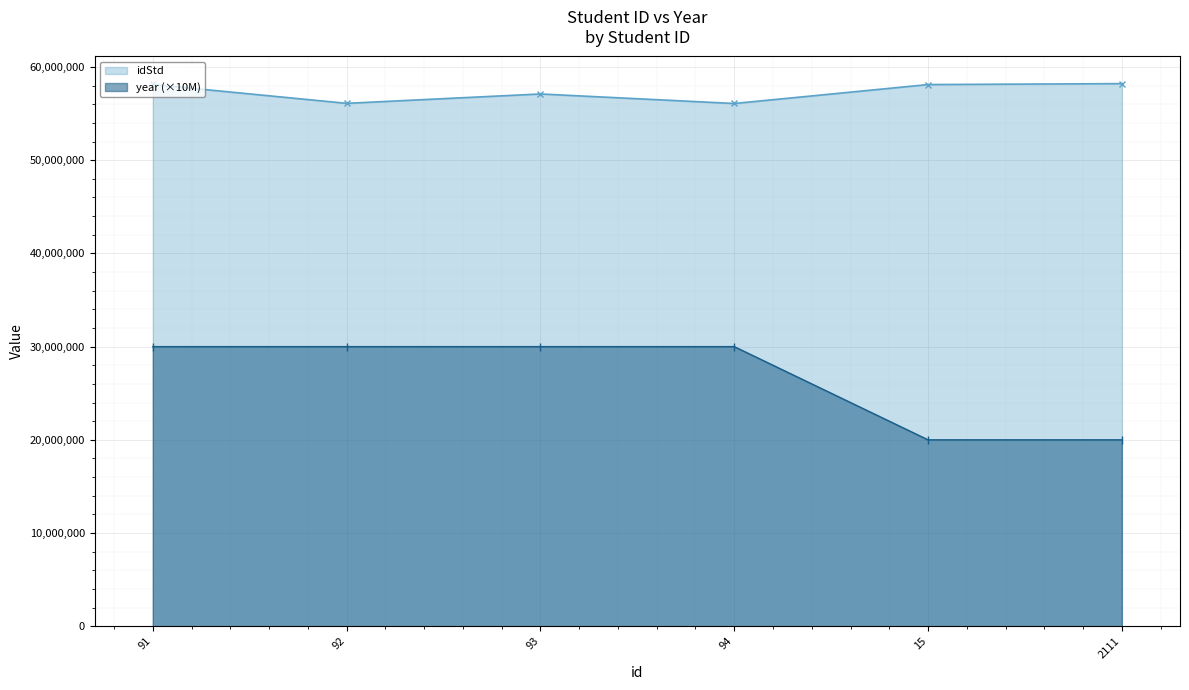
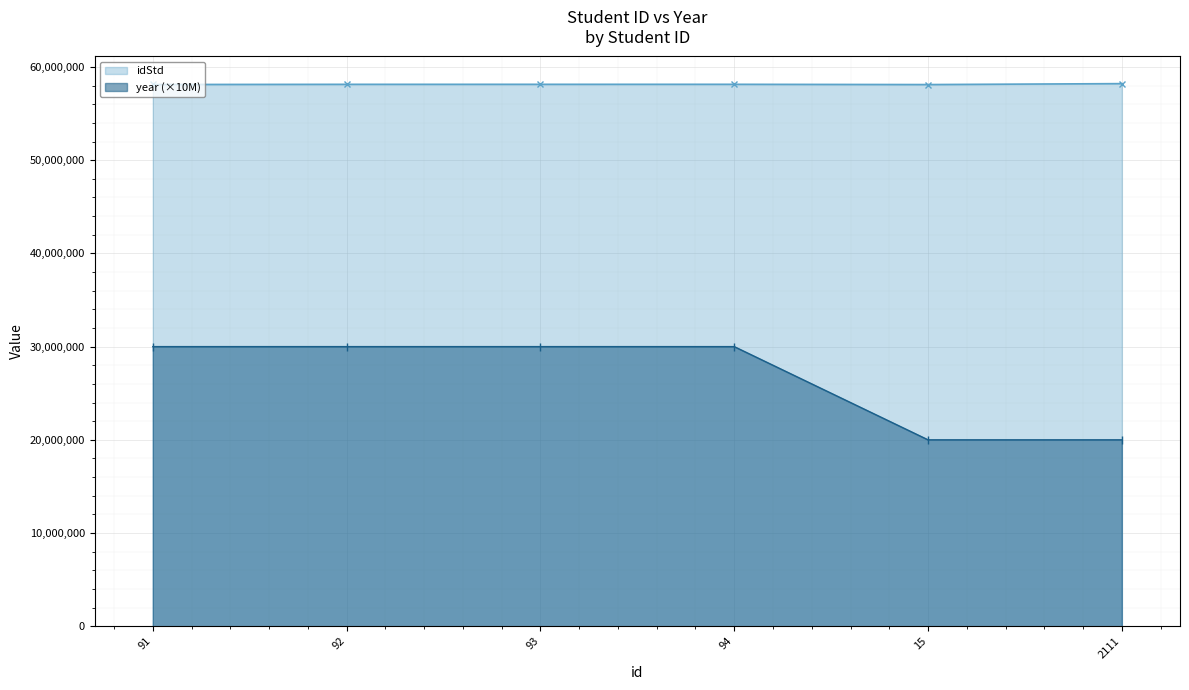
idStd, 92: 56,000,000 -> 58,000,000
idStd, 93: 57,000,000 -> 58,000,000
idStd, 94: 56,000,000 -> 58,000,000
